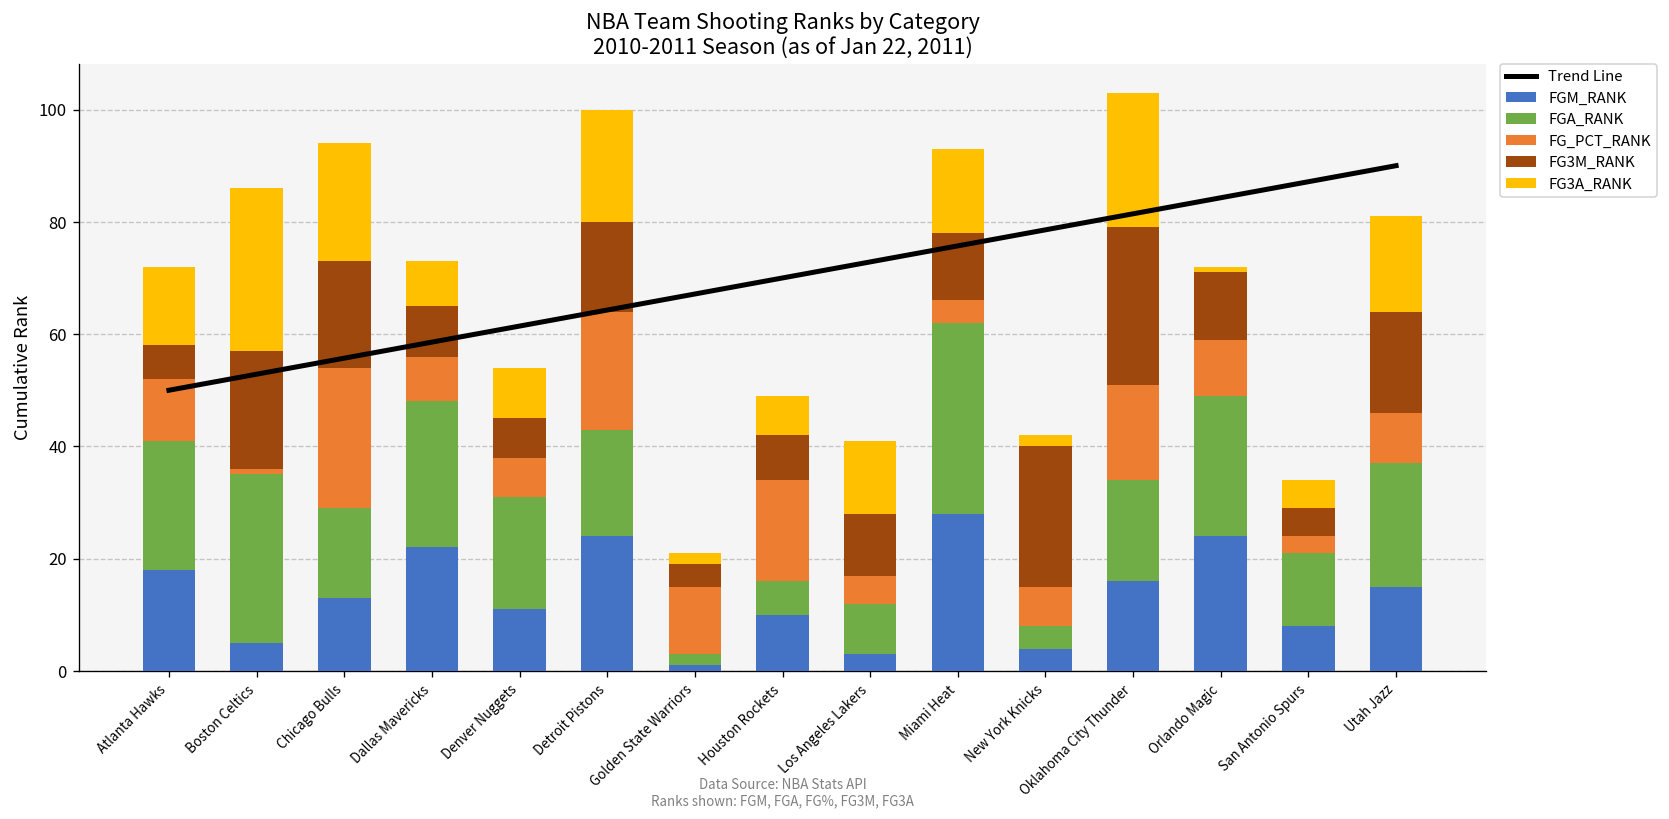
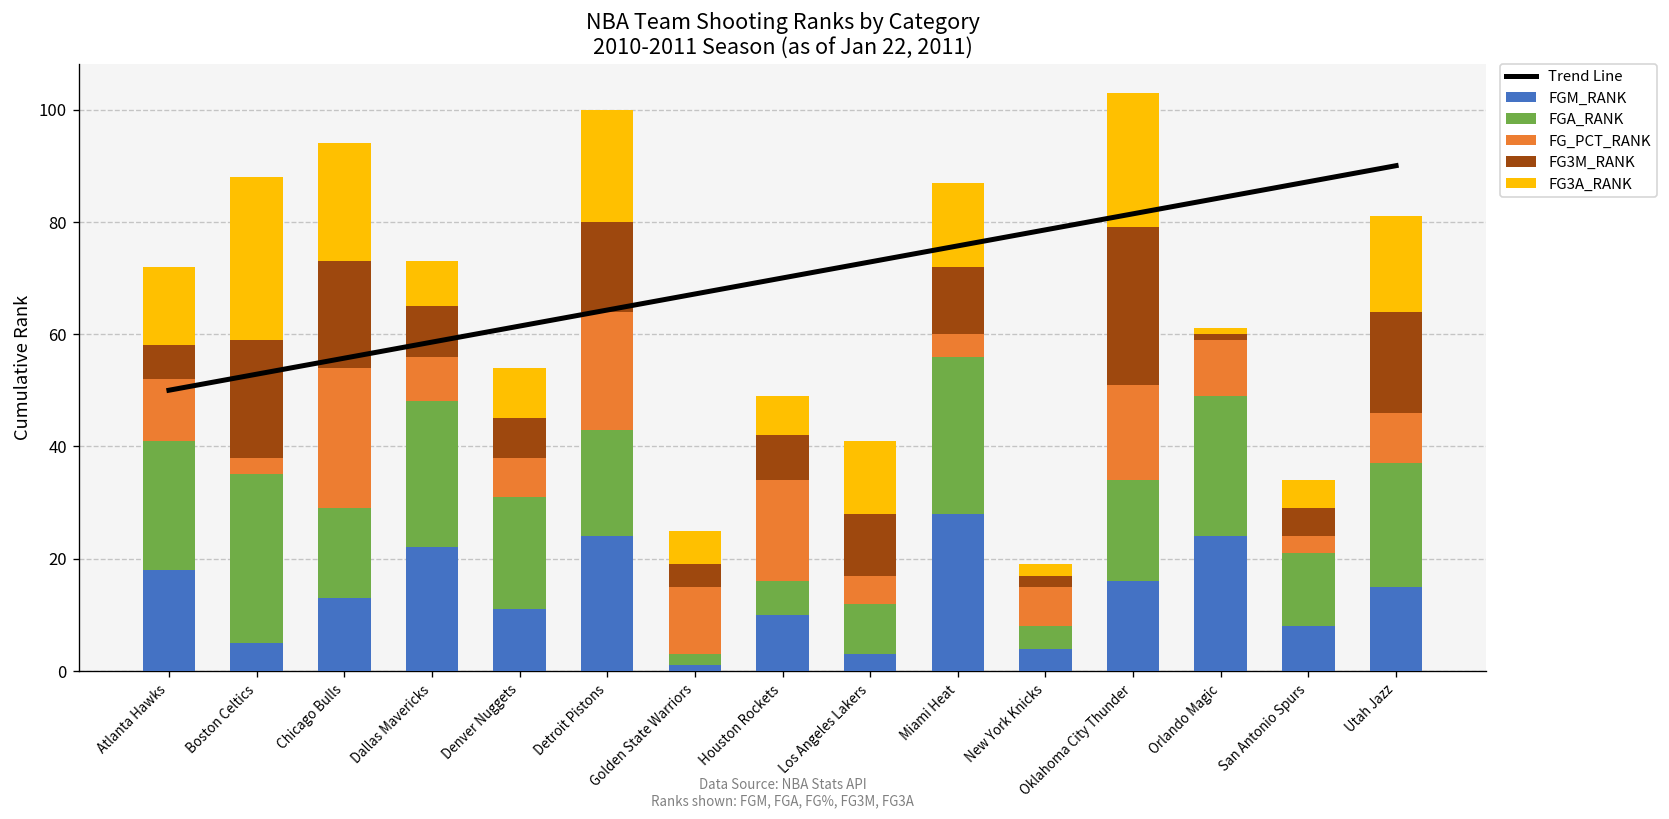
FG_PCT_RANK, Boston Celtics: 1 -> 3
FG3A_RANK, Golden State Warriors: 2 -> 6
FGA_RANK, Miami Heat: 34 -> 28
FG3M_RANK, New York Knicks: 25 -> 2
FG3M_RANK, Orlando Magic: 12 -> 1
